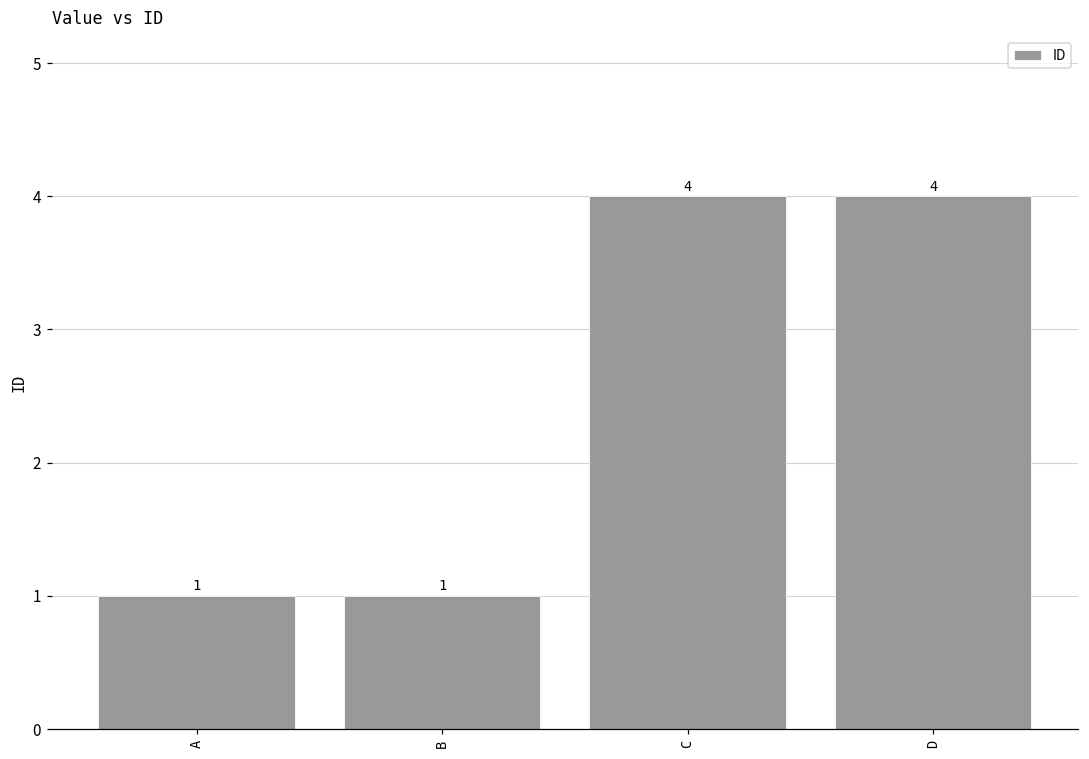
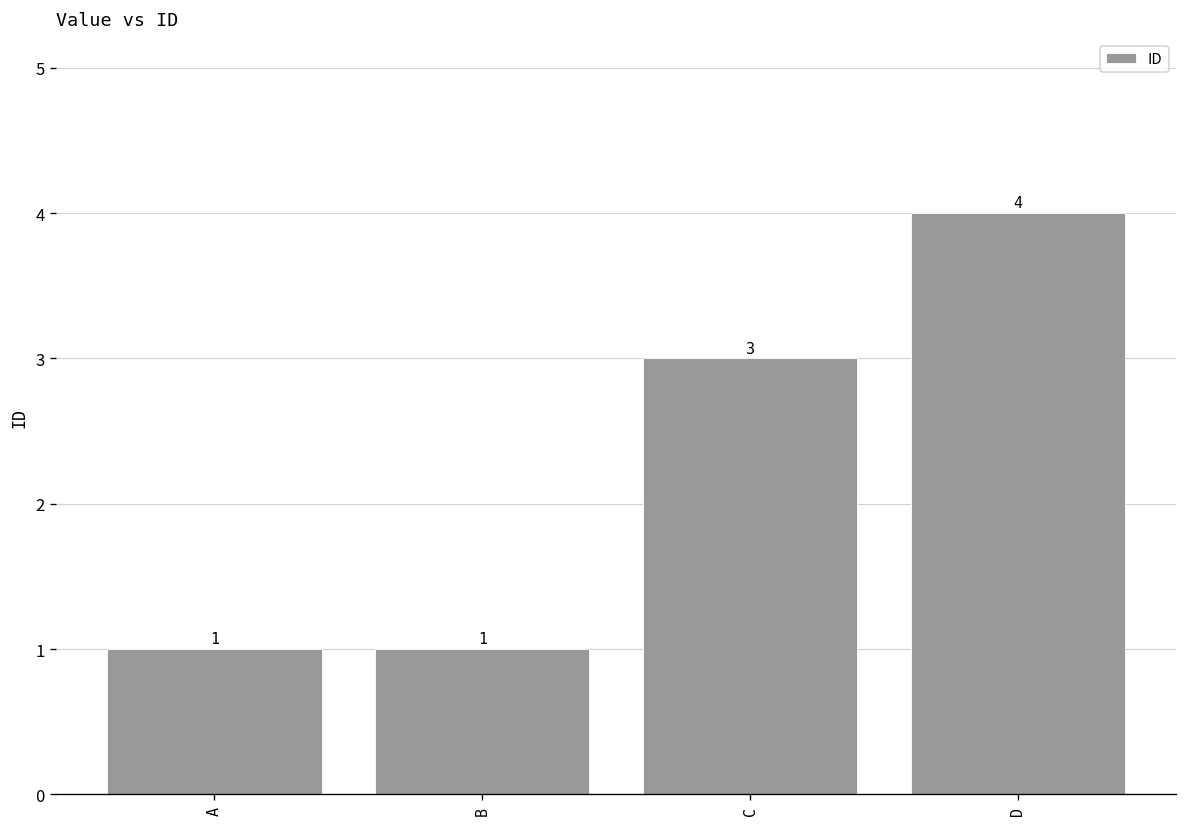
C: 4 -> 3
